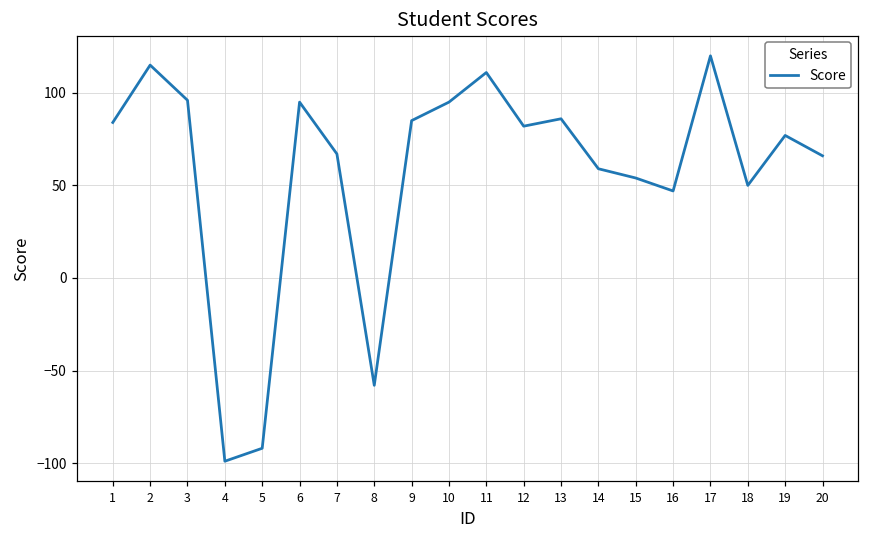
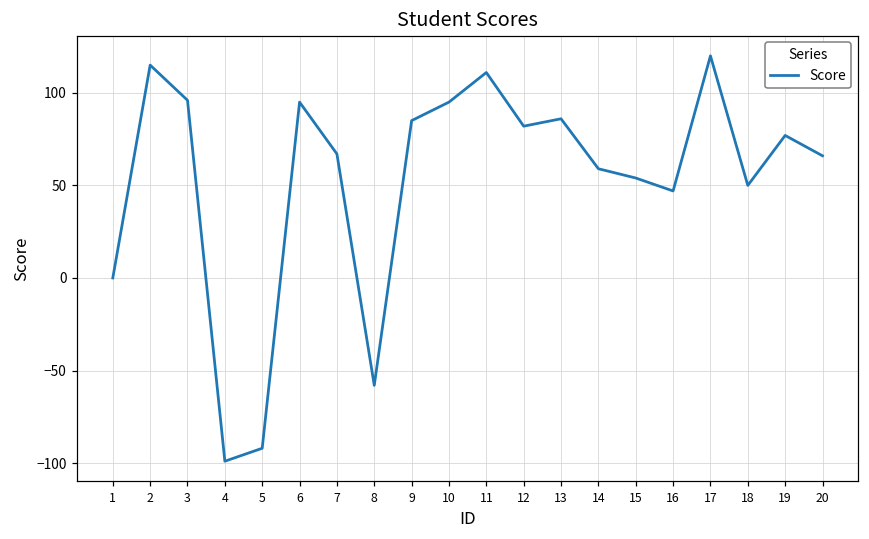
1: 84 -> 0
